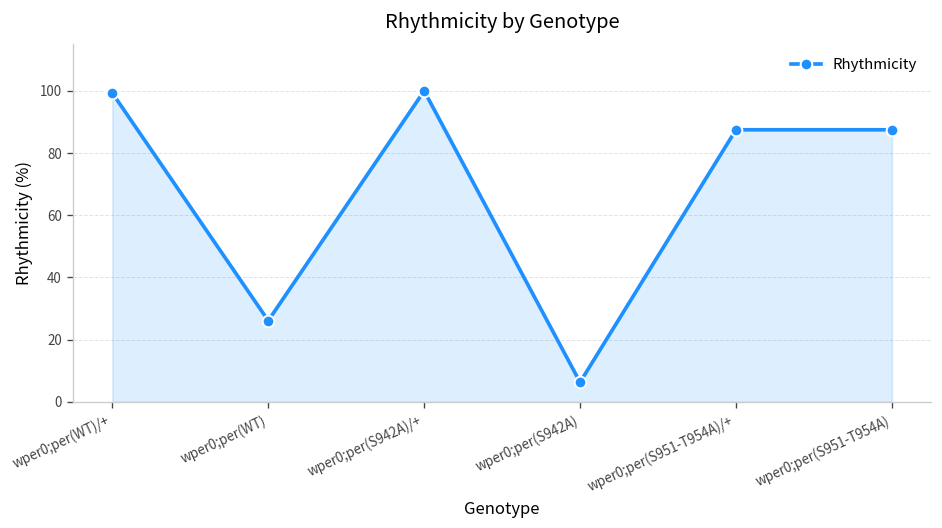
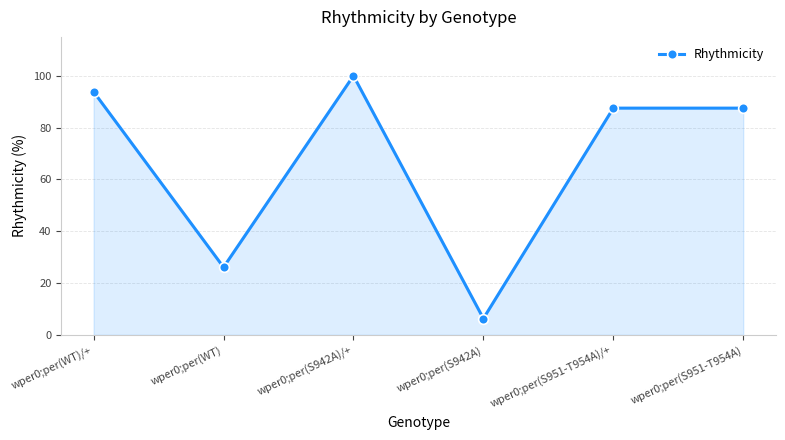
wper0;per(WT)/+: 99 -> 94
